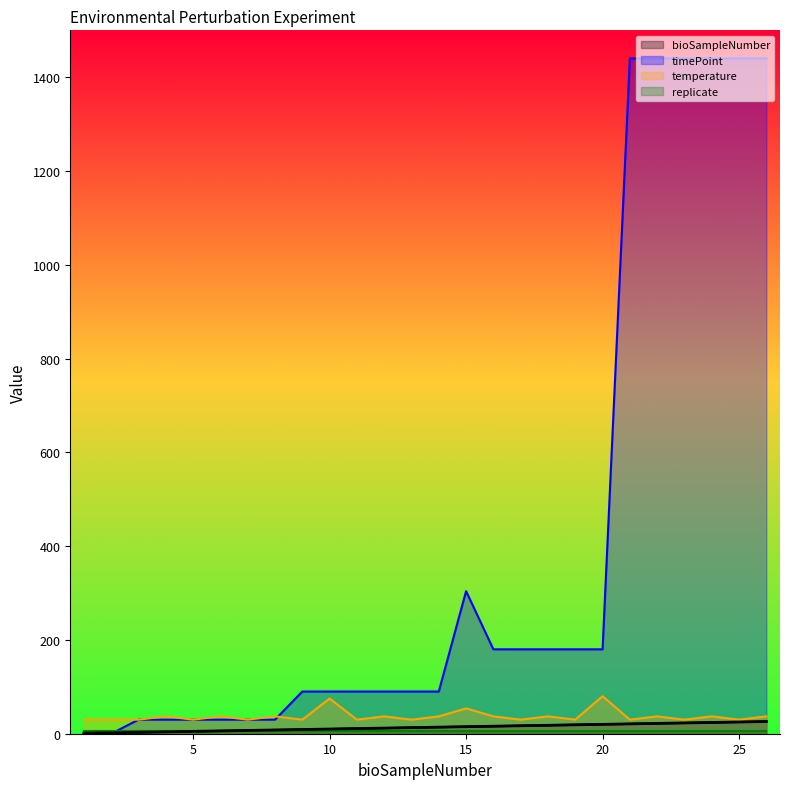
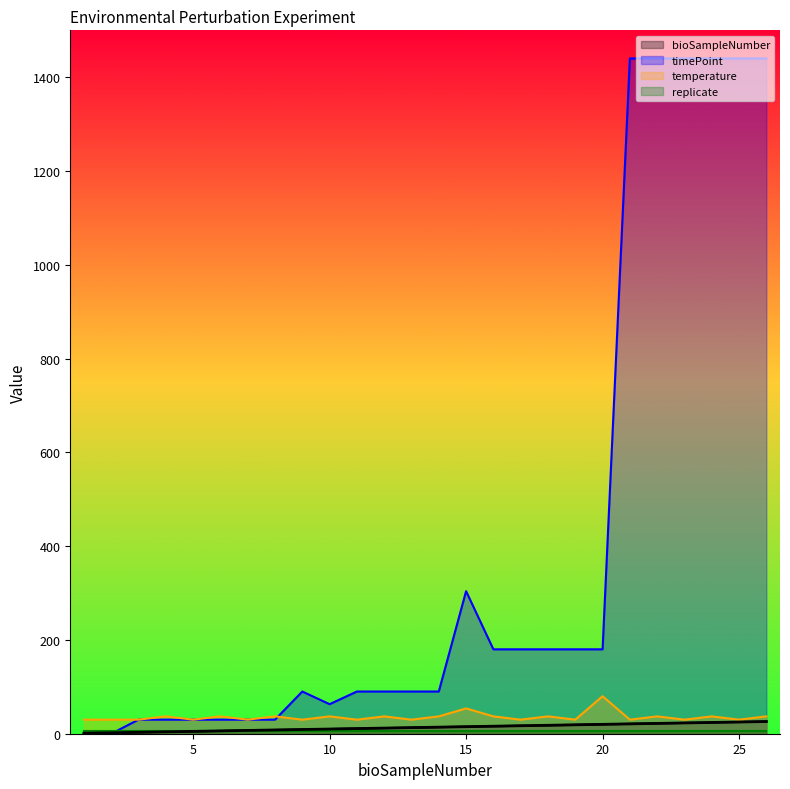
timePoint, 10: 90 -> 60
temperature, 10: 80 -> 40
